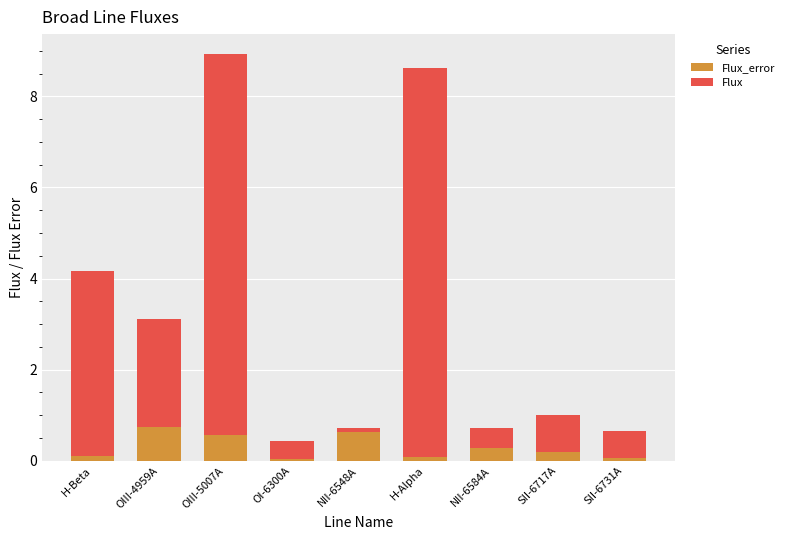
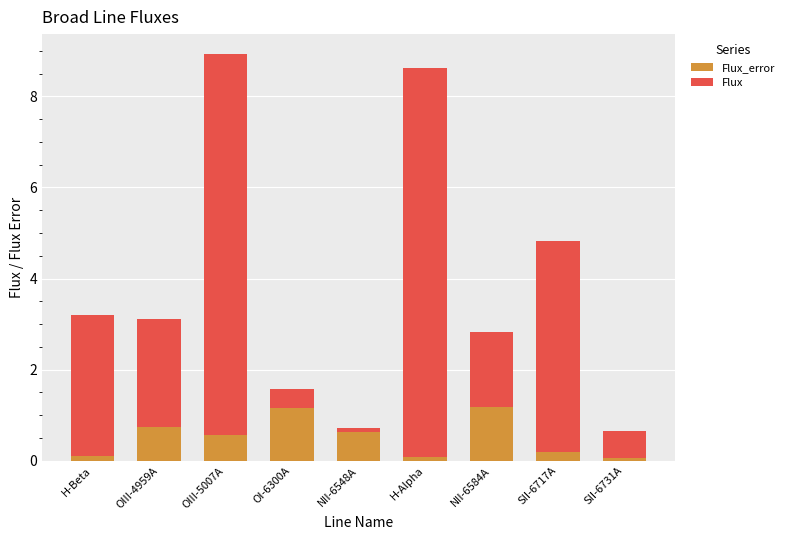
Flux, H-Beta: 4.1 -> 3.1
Flux_error, OI-6300A: 0.0 -> 1.2
Flux_error, NII-6584A: 0.3 -> 1.2
Flux, NII-6584A: 0.4 -> 1.6
Flux, SII-6717A: 0.8 -> 4.6
